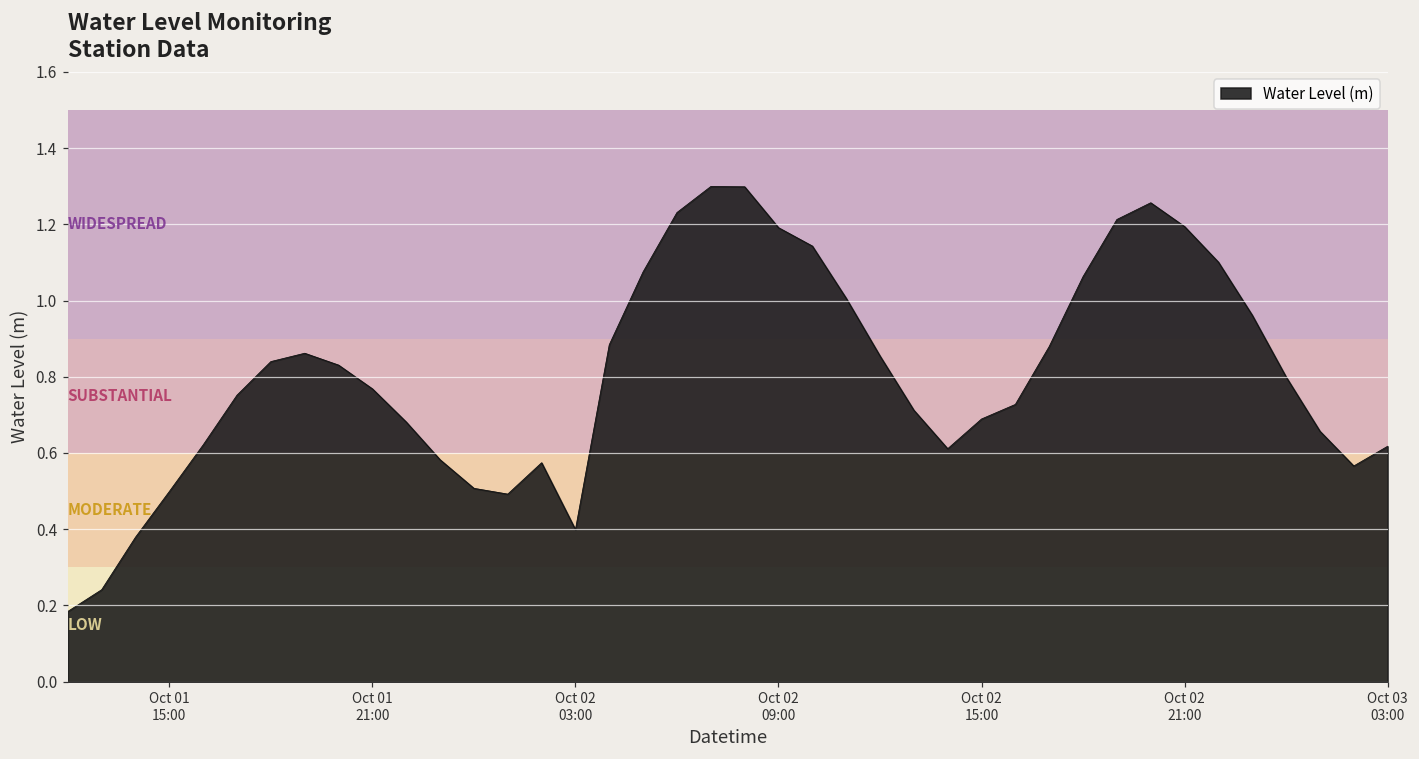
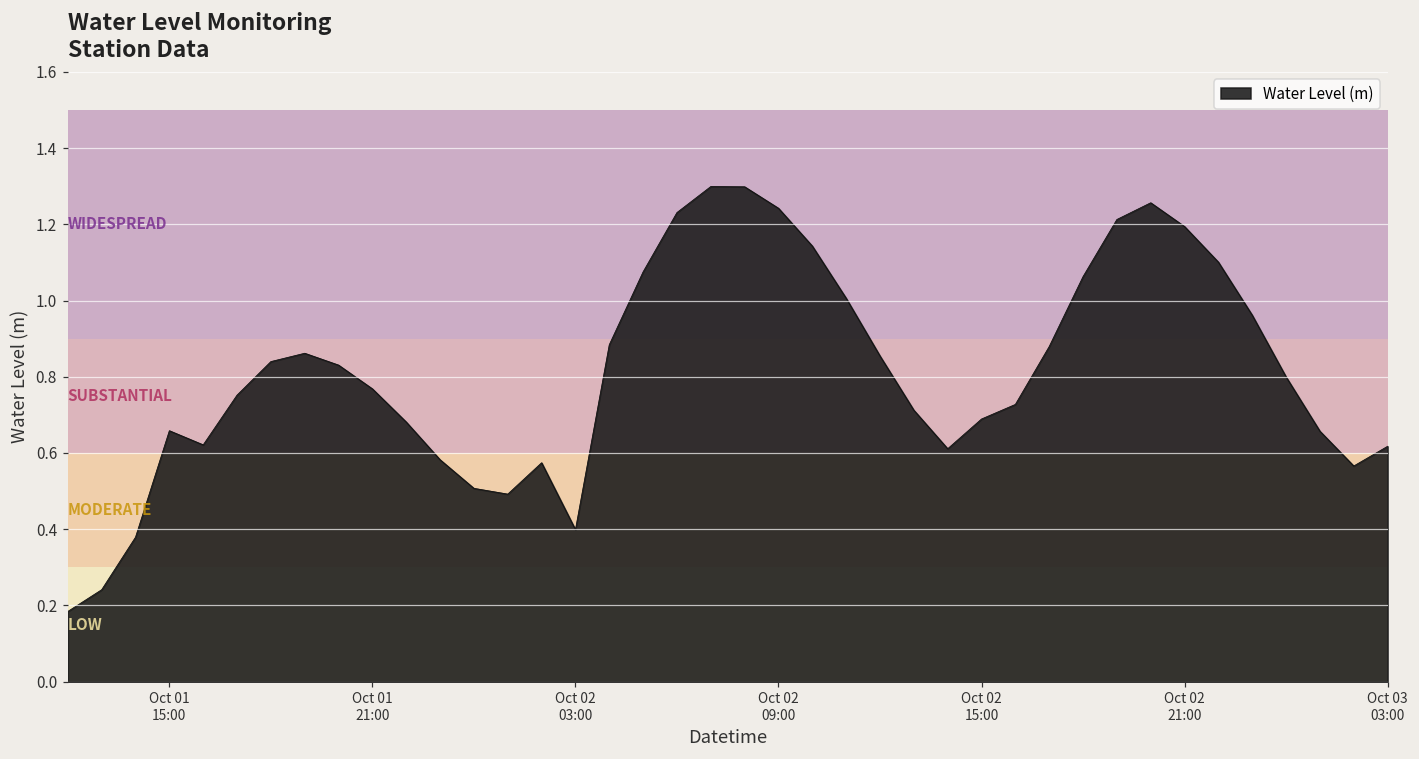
Oct 01 15:00: 0.50 -> 0.66
Oct 02 09:00: 1.19 -> 1.24
